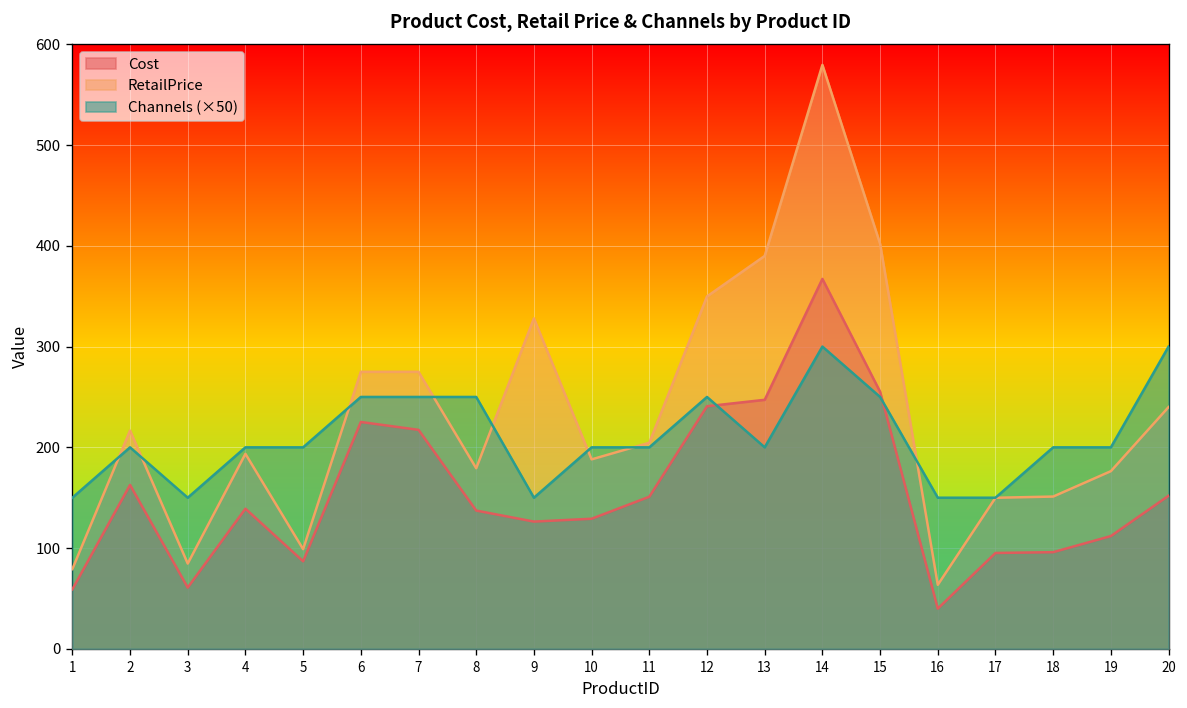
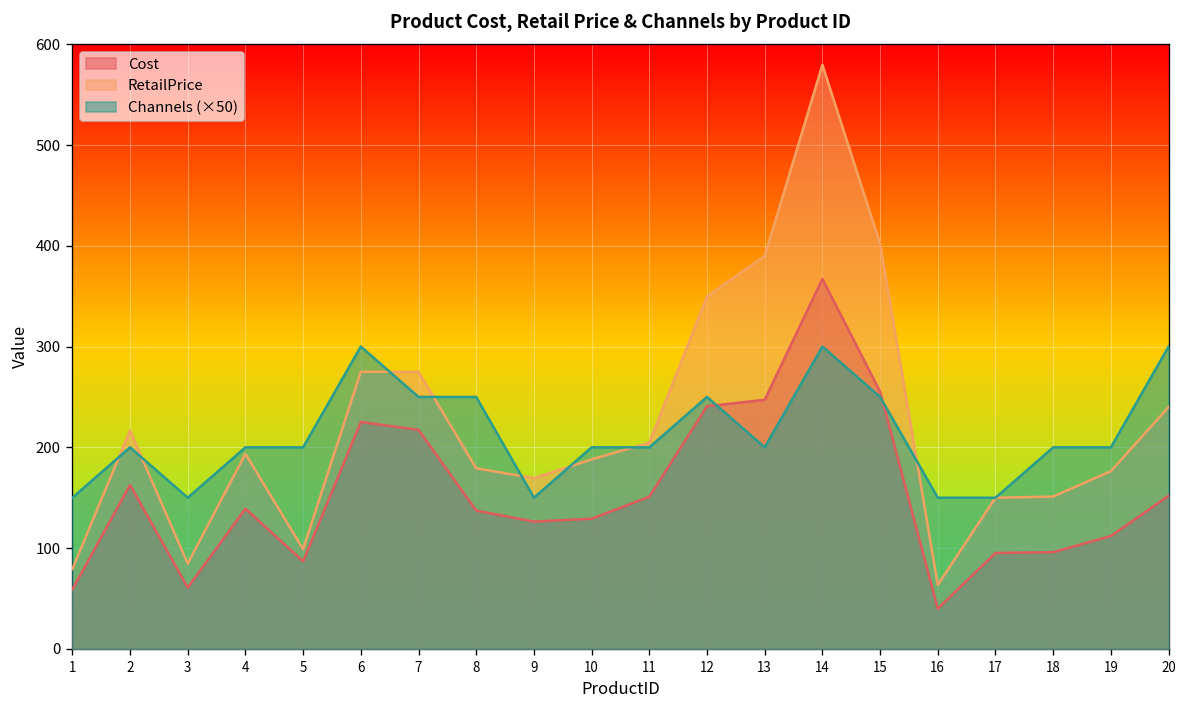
Channels (×50), 6: 250 -> 300
RetailPrice, 9: 330 -> 170
